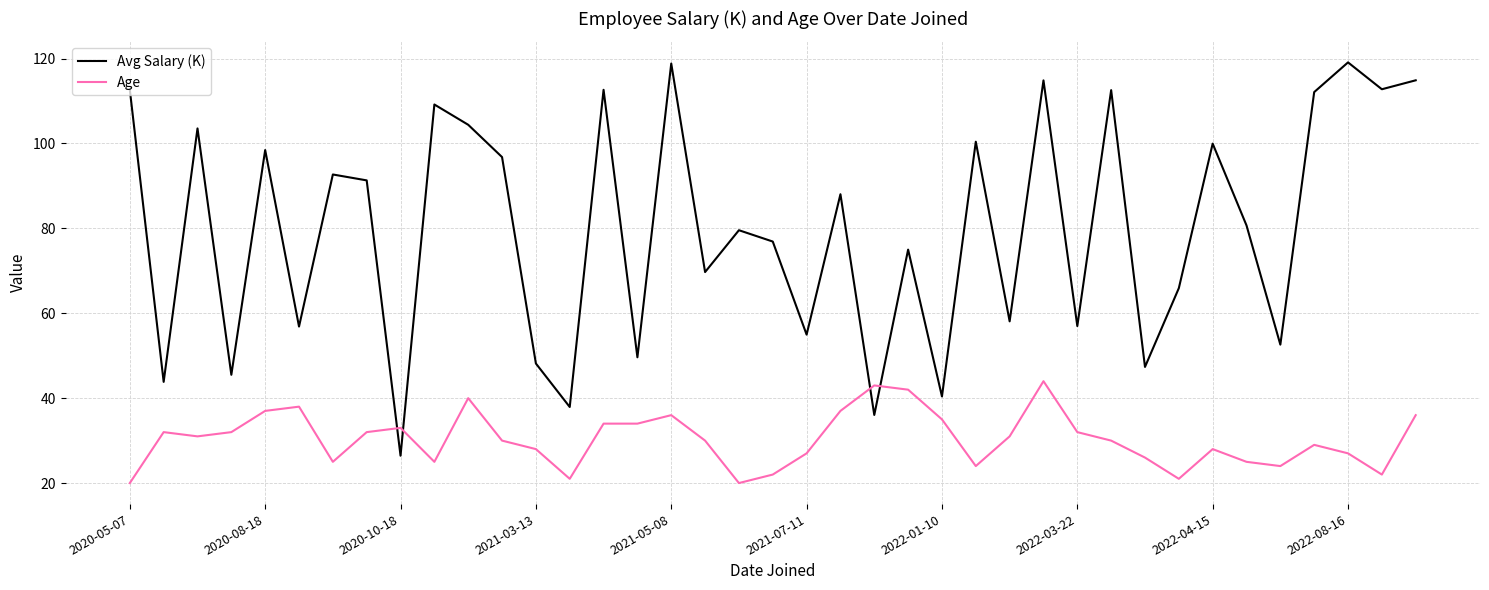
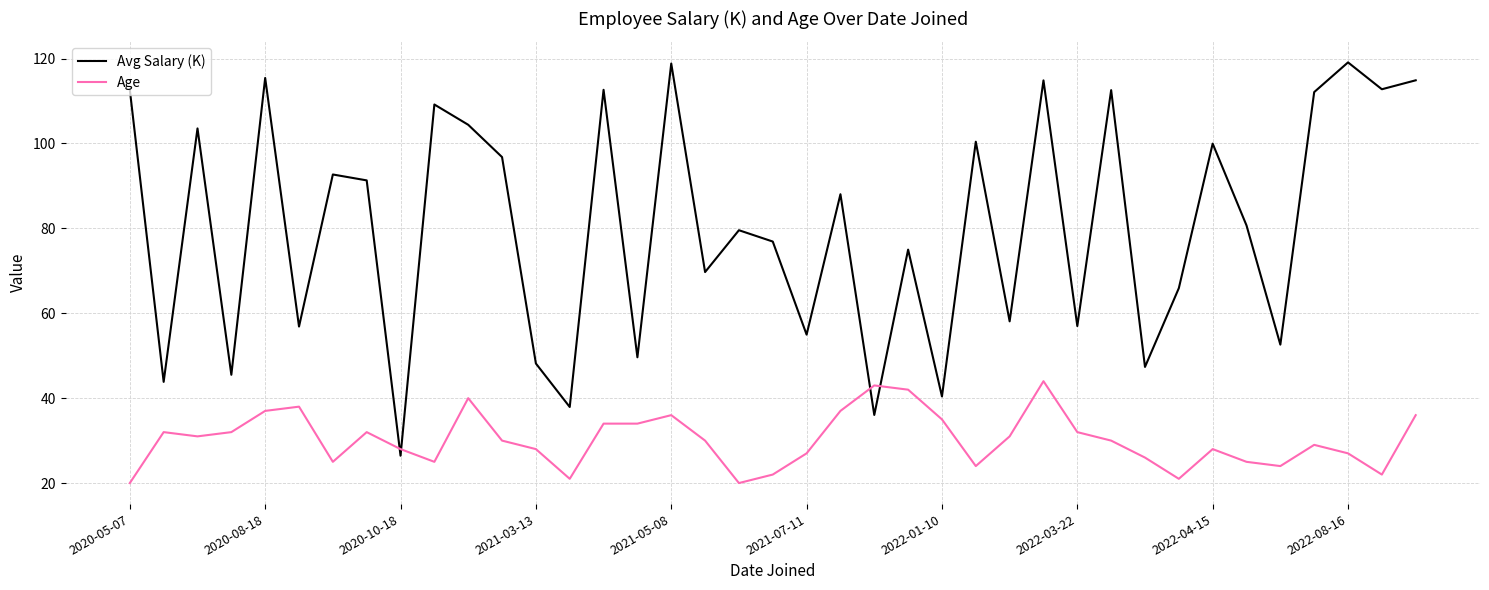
Avg Salary (K), 2020-08-18: 98 -> 115
Age, 2020-10-18: 33 -> 28
